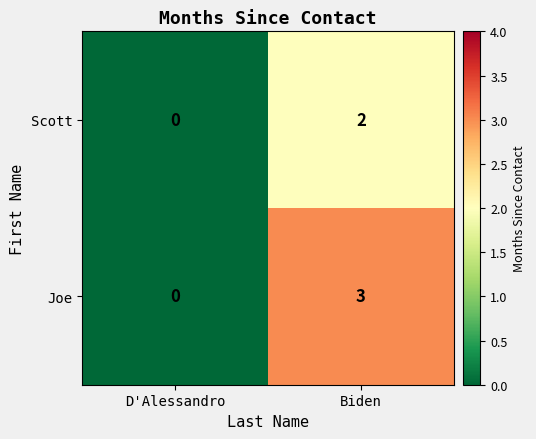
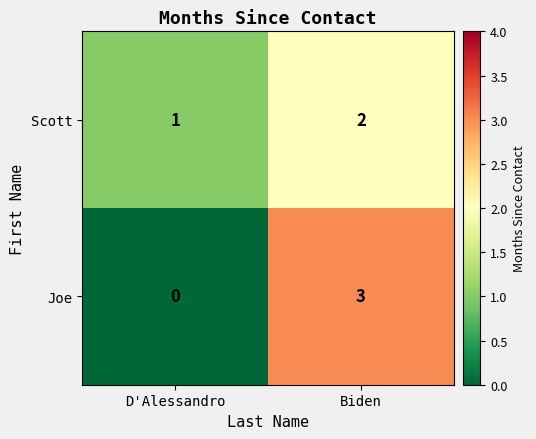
Scott, D'Alessandro: 0 -> 1
